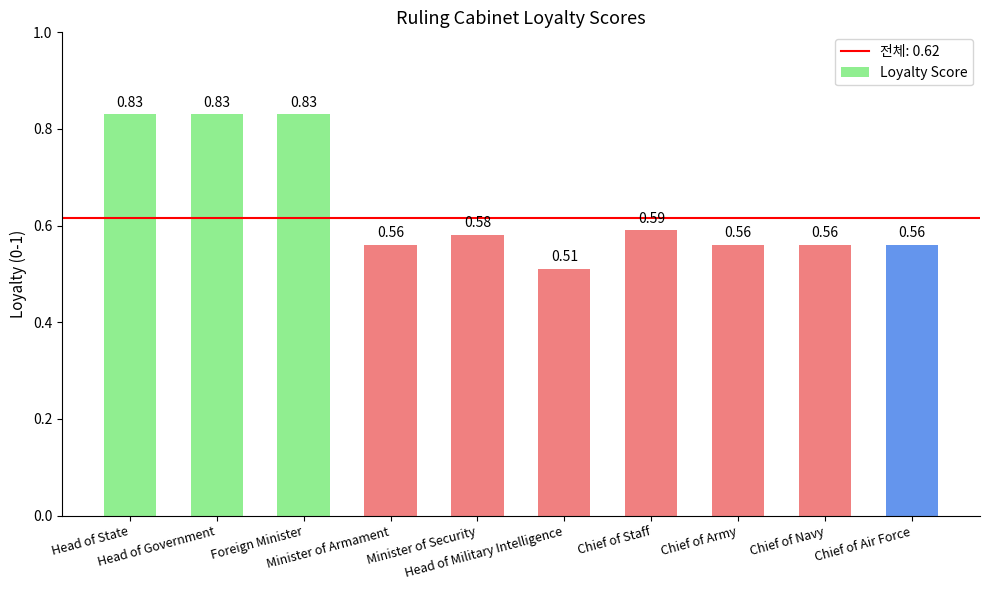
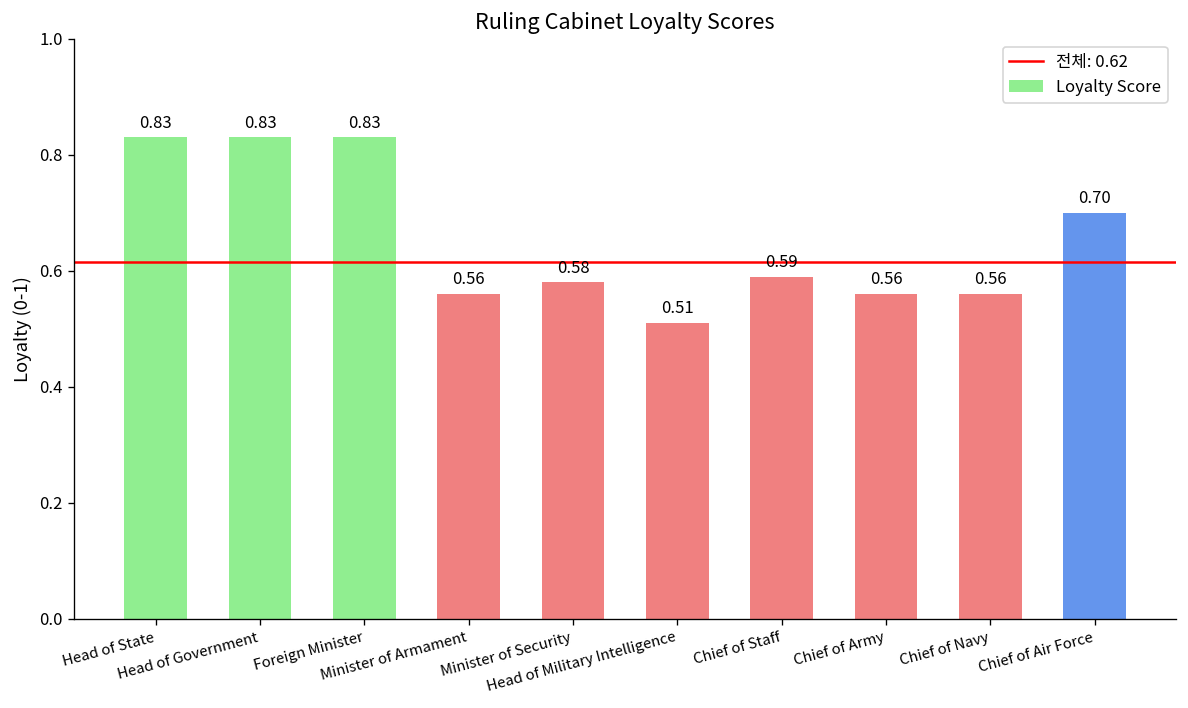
Chief of Air Force: 0.56 -> 0.70
